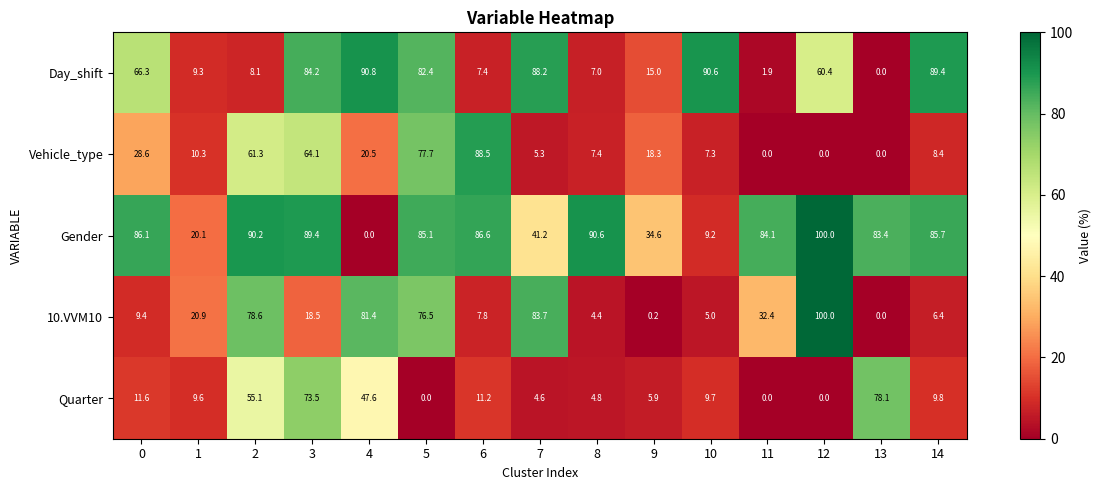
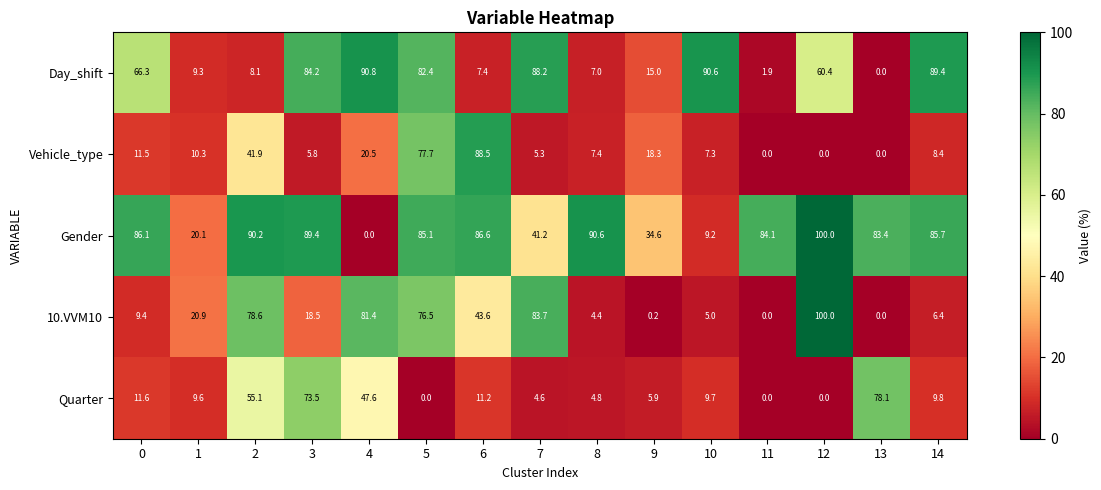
Vehicle_type, 0: 28.6 -> 11.5
Vehicle_type, 2: 61.3 -> 41.9
Vehicle_type, 3: 64.1 -> 5.8
10.VVM10, 6: 7.8 -> 43.6
10.VVM10, 11: 32.4 -> 0.0
